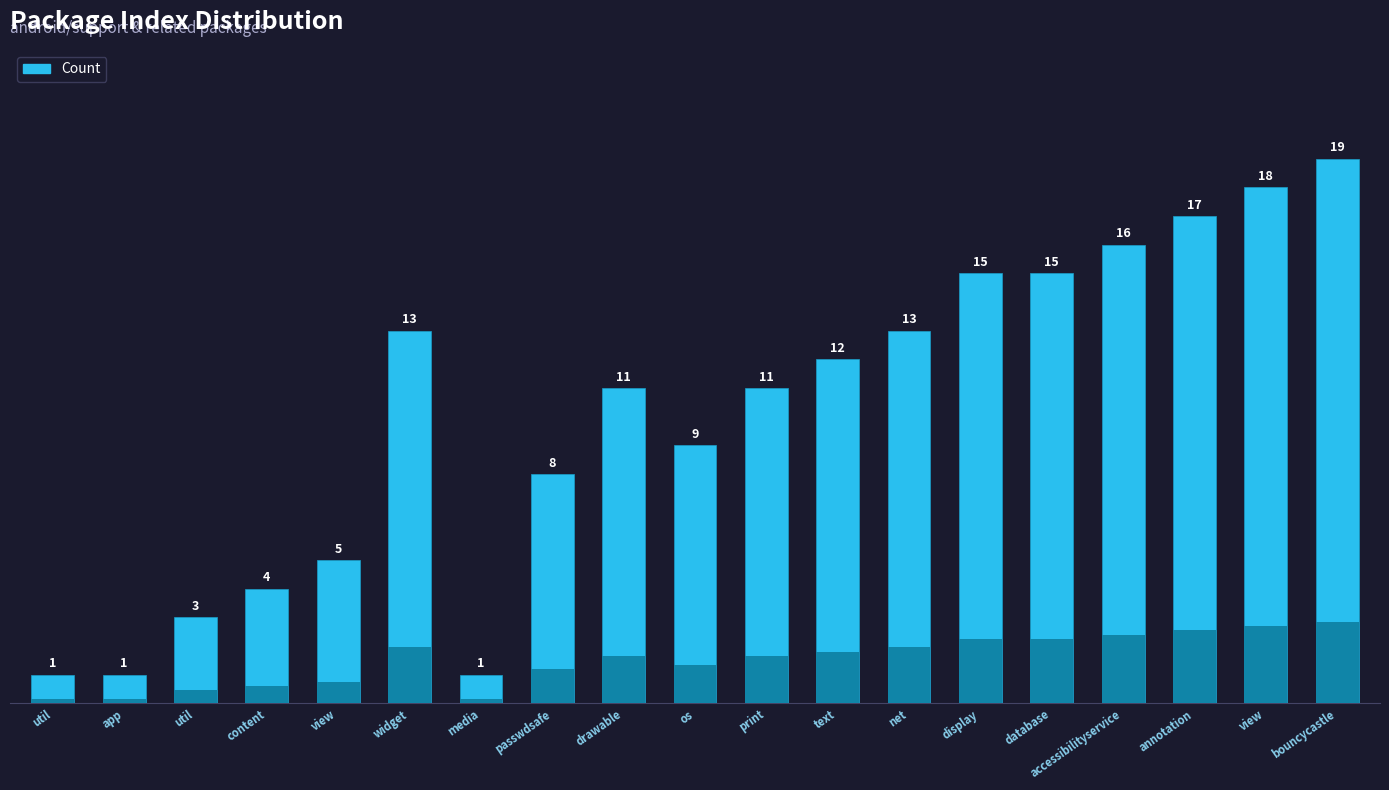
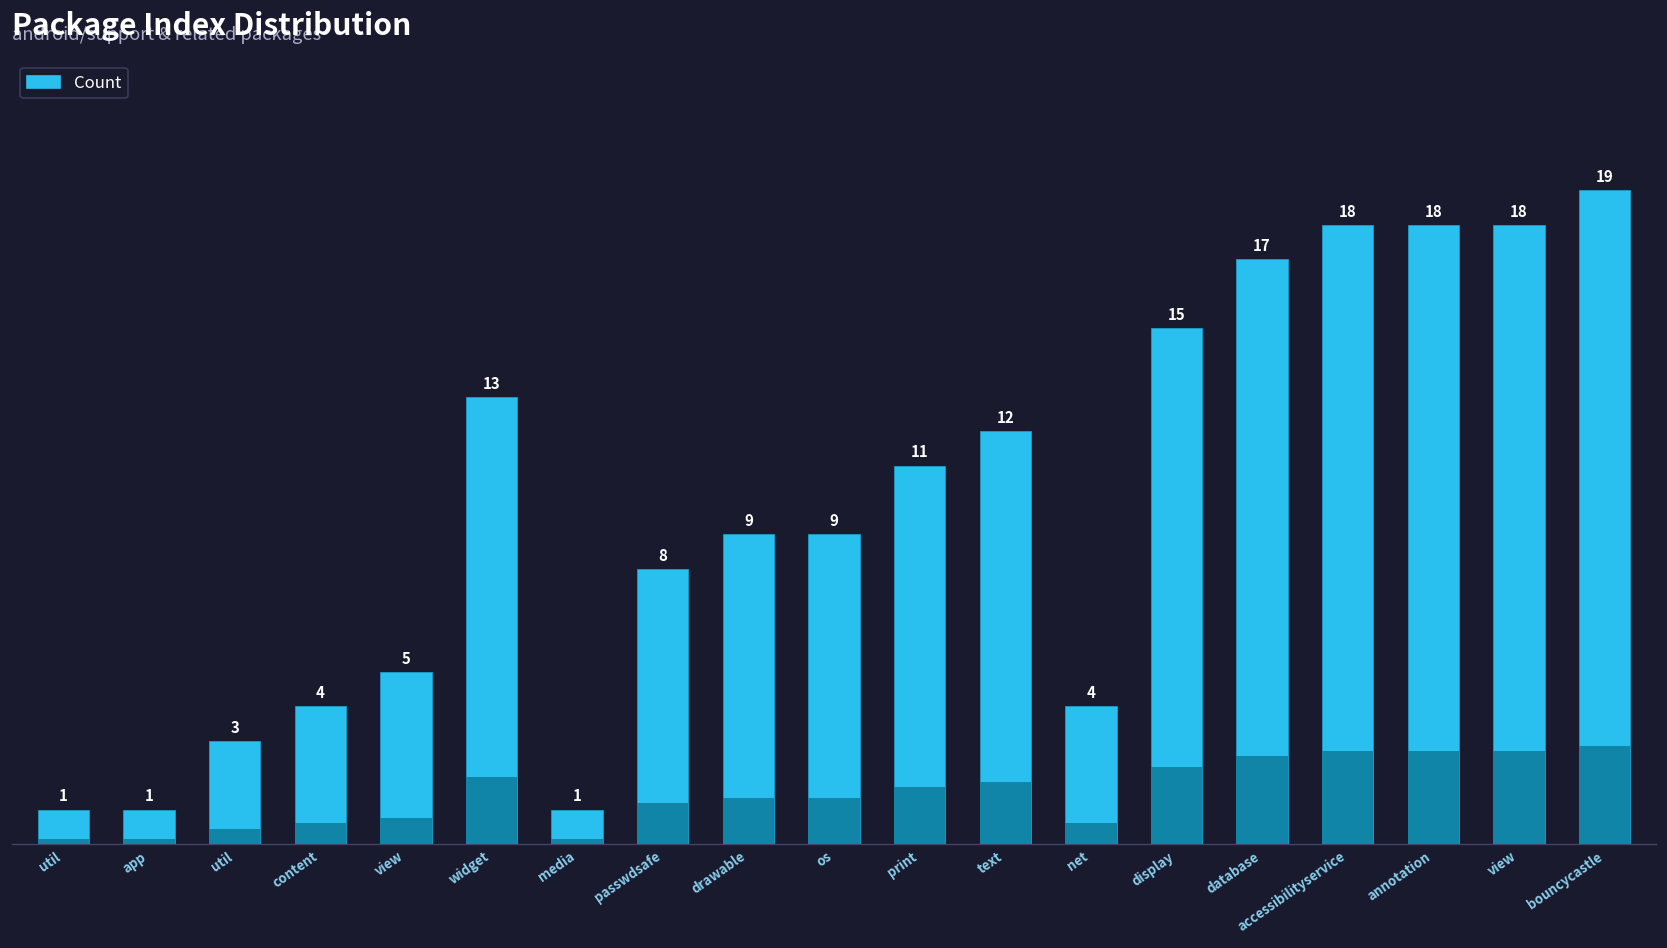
drawable: 11 -> 9
net: 13 -> 4
database: 15 -> 17
accessibilityservice: 16 -> 18
annotation: 17 -> 18
